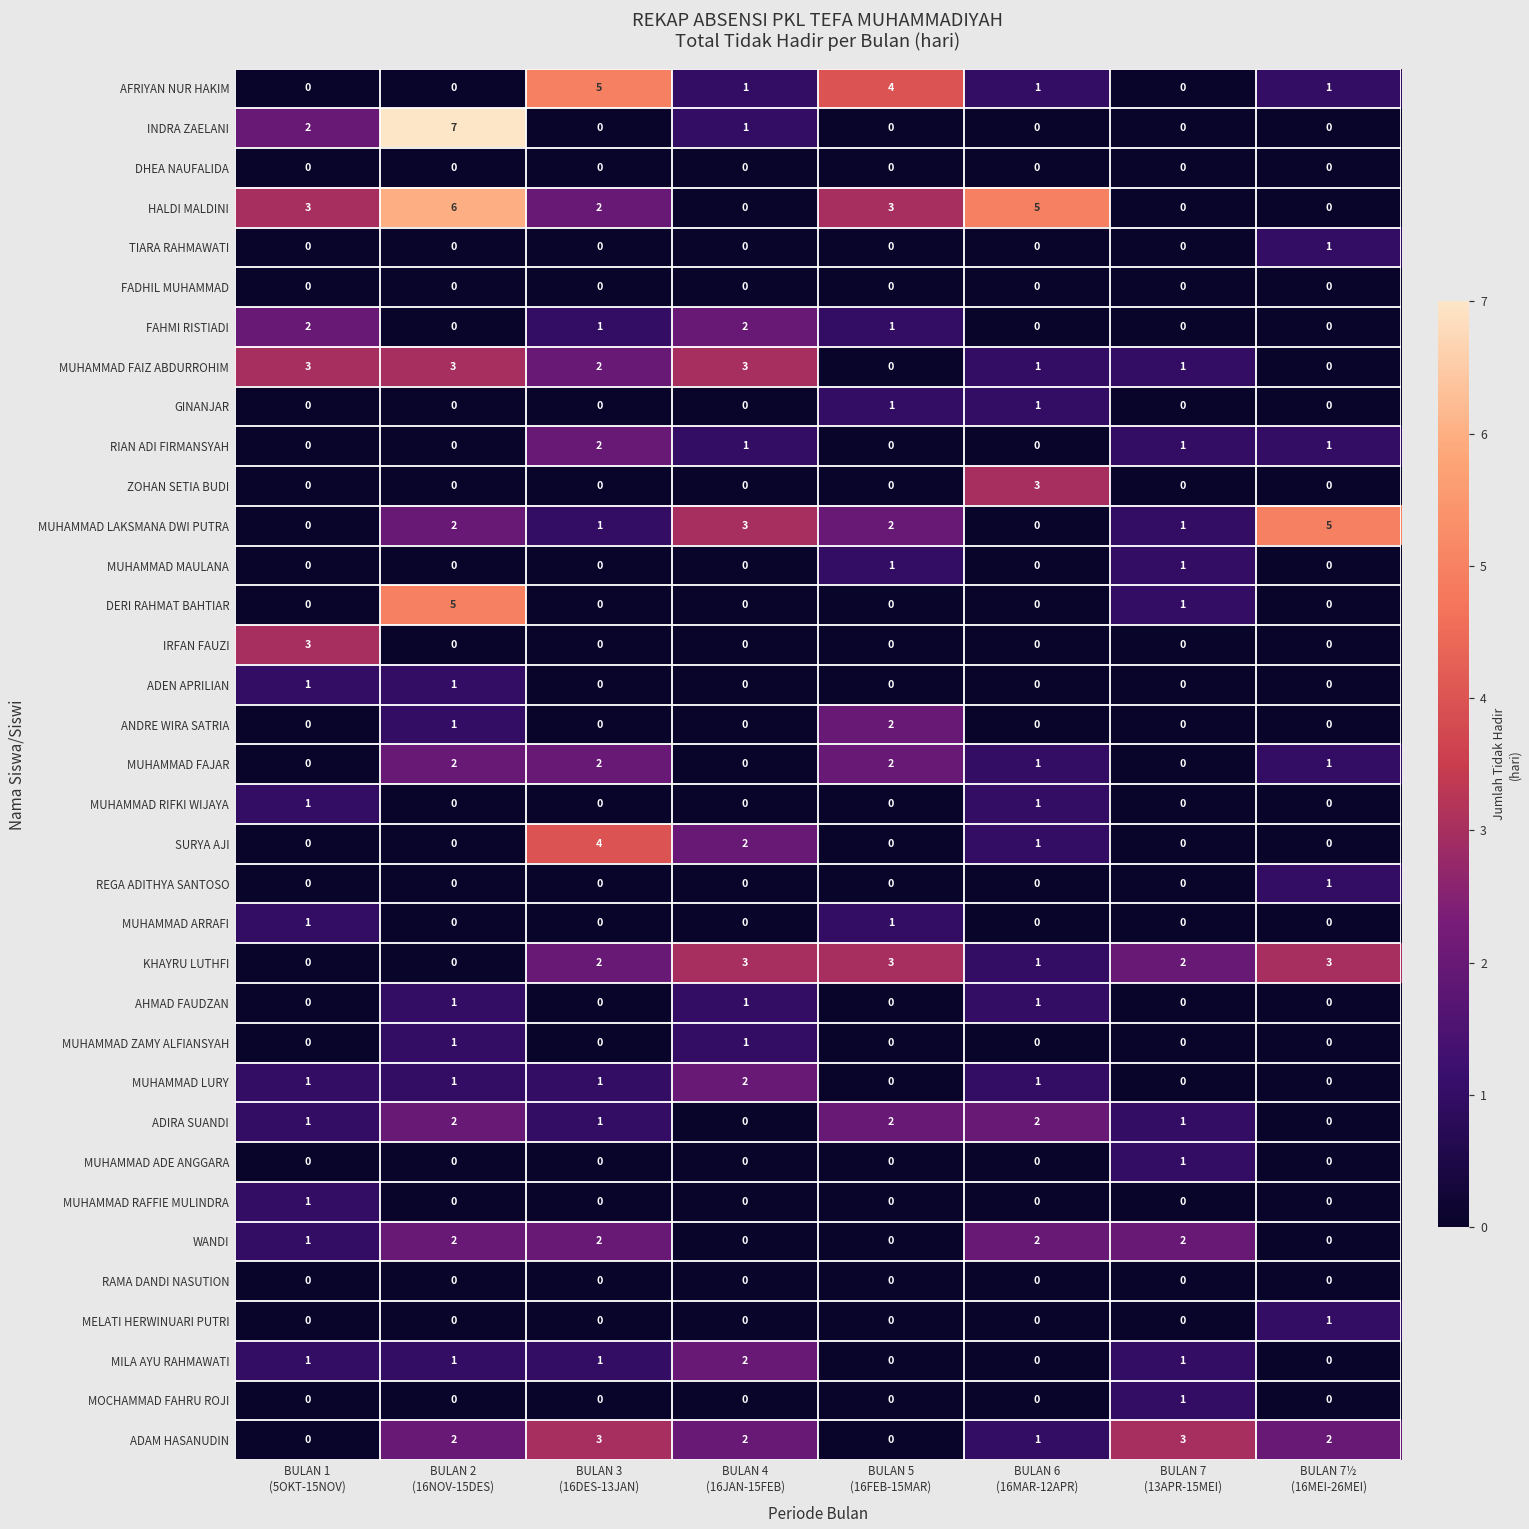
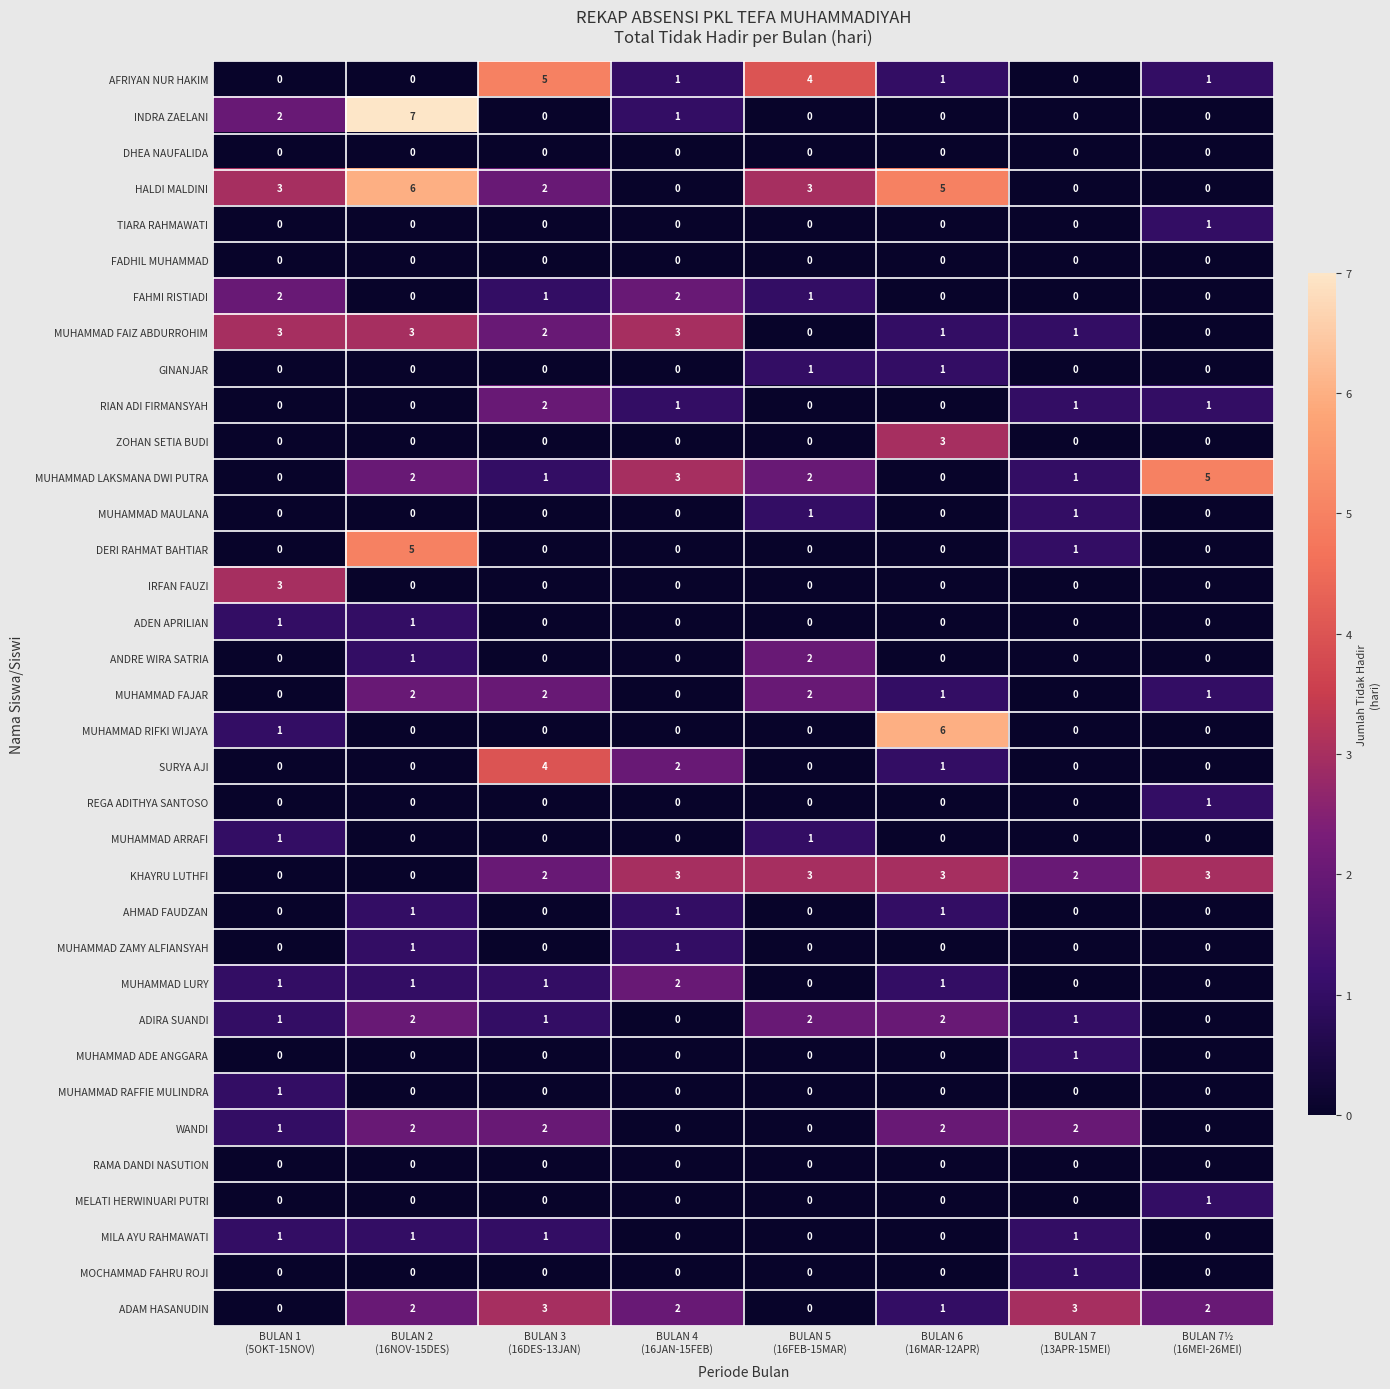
MUHAMMAD RIFKI WIJAYA, BULAN 6 (16MAR-12APR): 1 -> 6
KHAYRU LUTHFI, BULAN 6 (16MAR-12APR): 1 -> 3
MILA AYU RAHMAWATI, BULAN 4 (16JAN-15FEB): 2 -> 0
